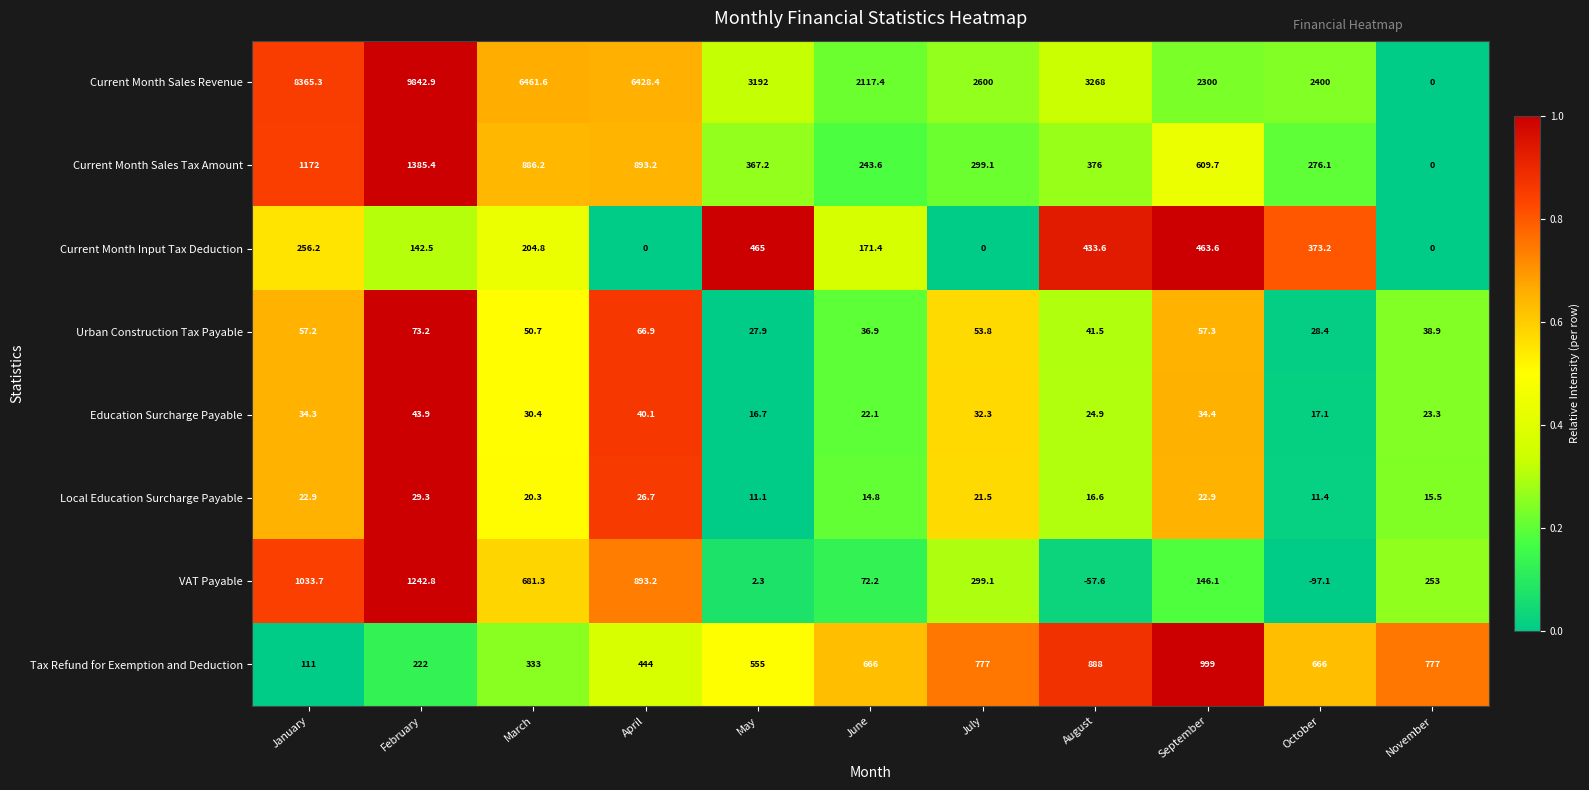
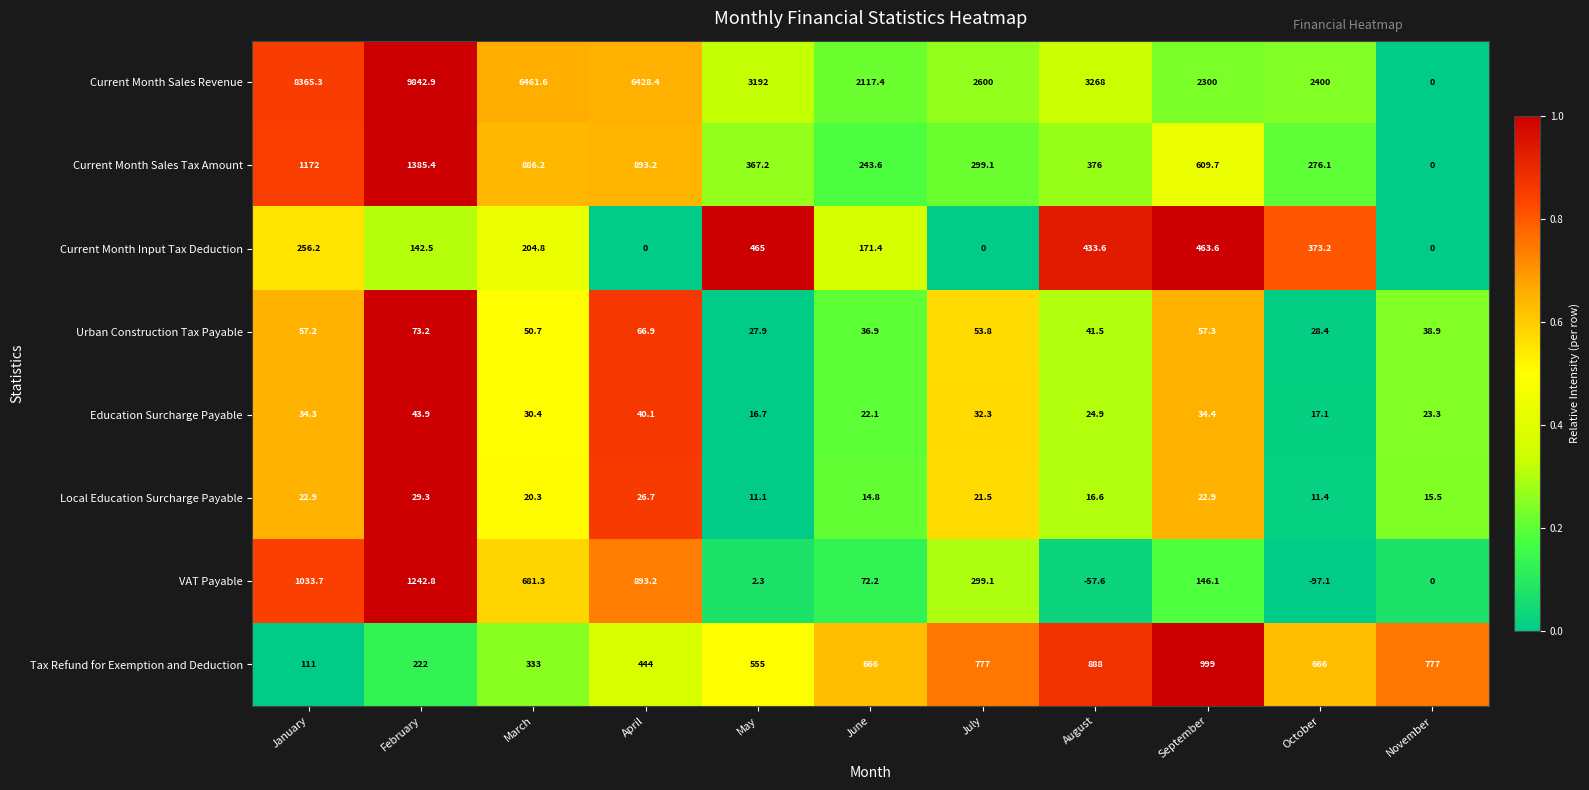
VAT Payable, November: 253 -> 0
